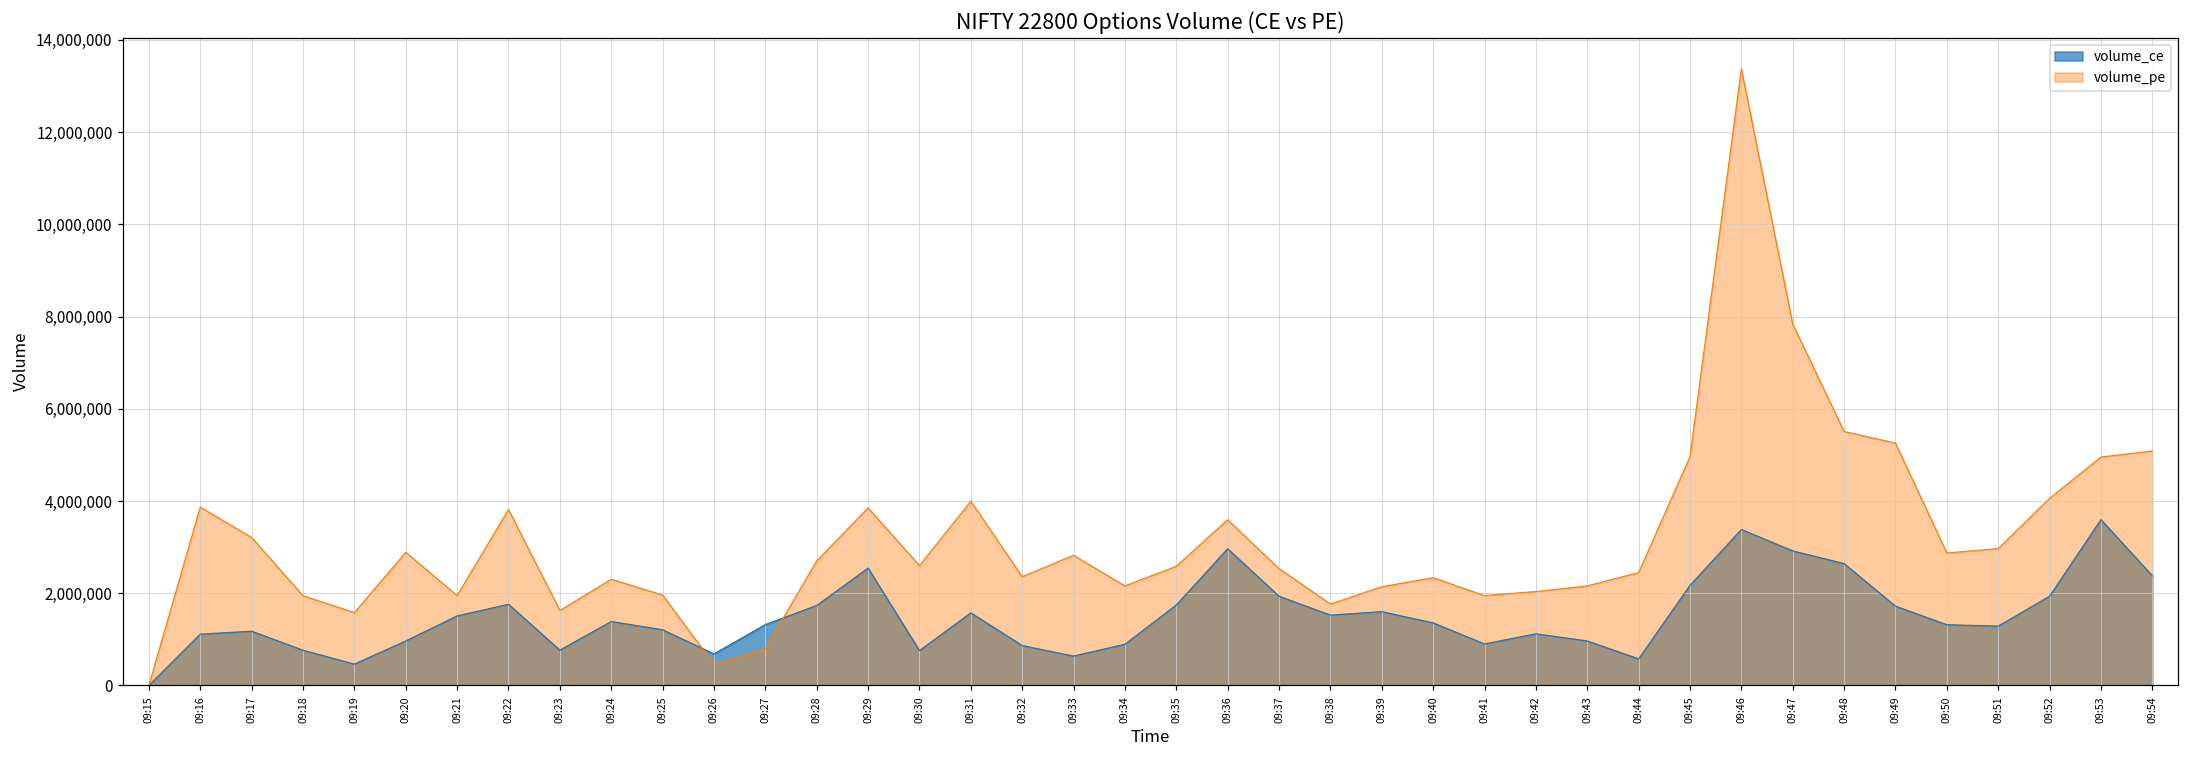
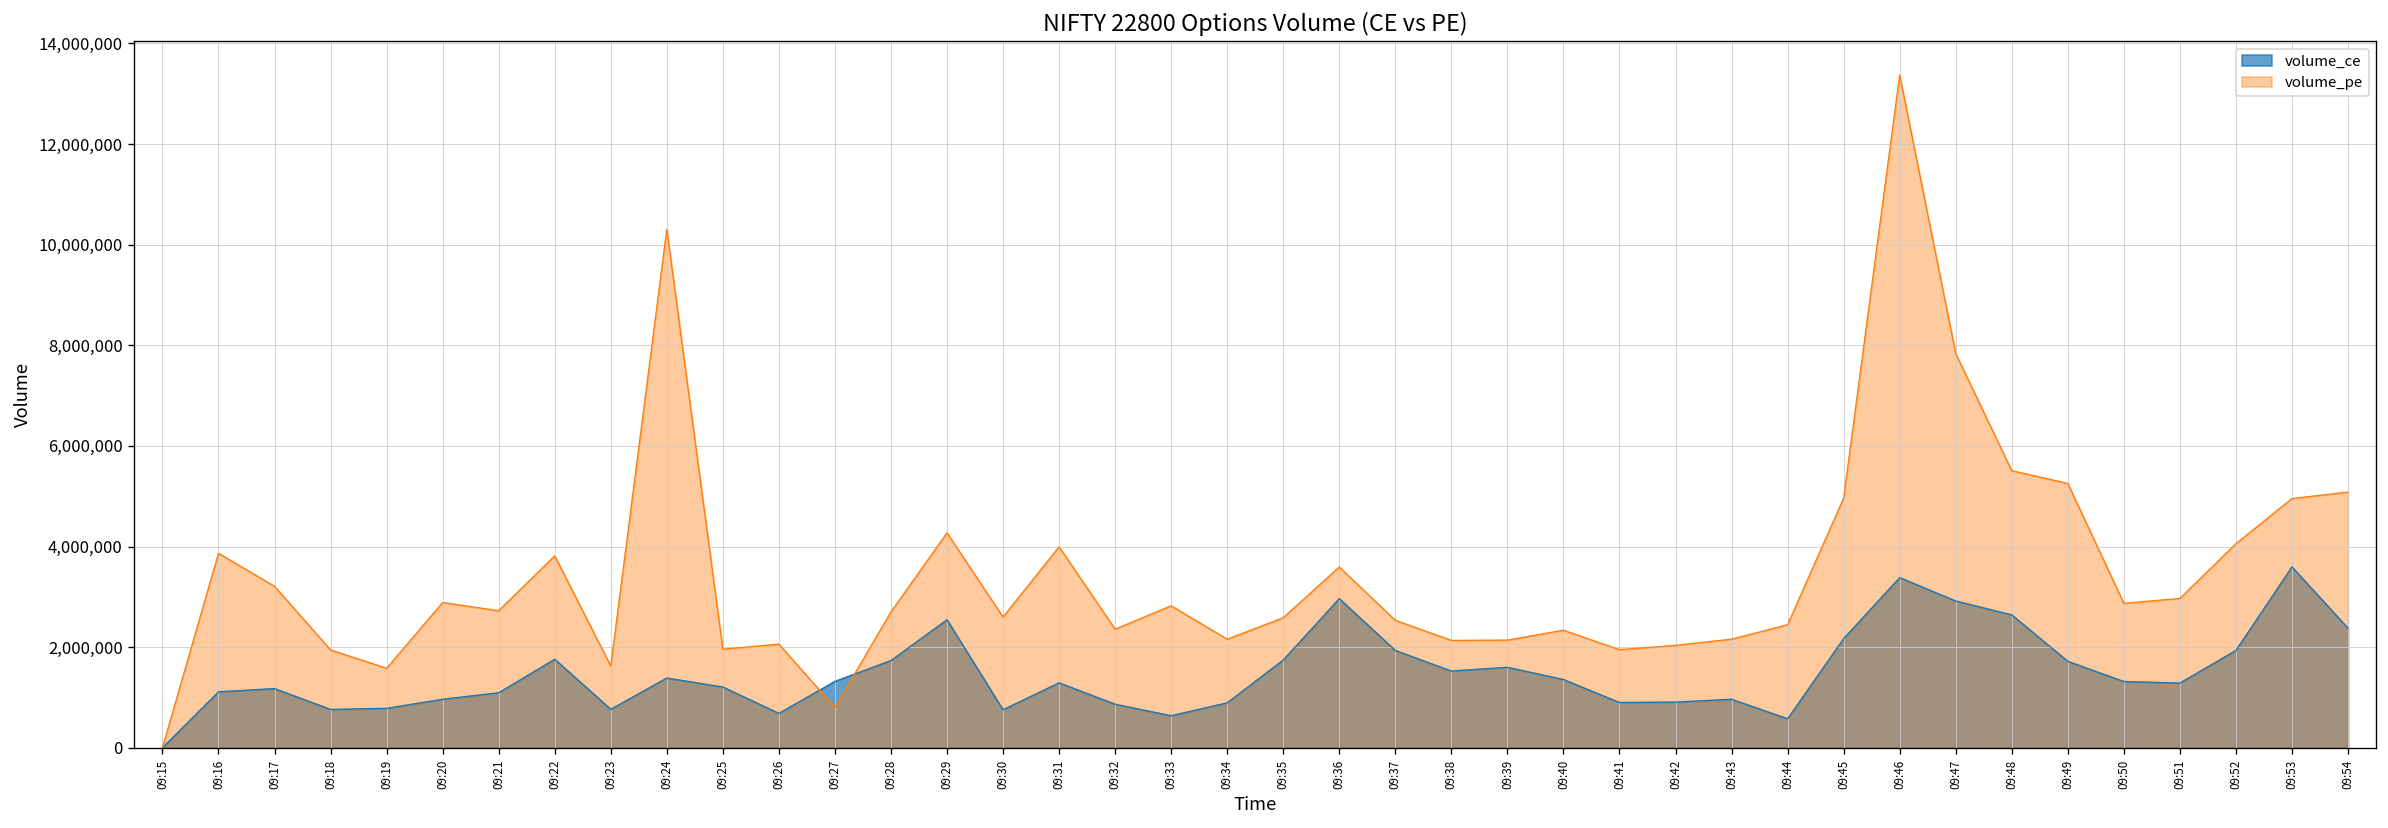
volume_ce, 09:19: 500,000 -> 800,000
volume_ce, 09:21: 1,500,000 -> 1,100,000
volume_pe, 09:21: 1,900,000 -> 2,700,000
volume_pe, 09:24: 2,300,000 -> 10,300,000
volume_pe, 09:26: 500,000 -> 2,100,000
volume_pe, 09:29: 3,900,000 -> 4,300,000
volume_ce, 09:31: 1,600,000 -> 1,300,000
volume_pe, 09:38: 1,800,000 -> 2,100,000
volume_ce, 09:42: 1,100,000 -> 900,000
